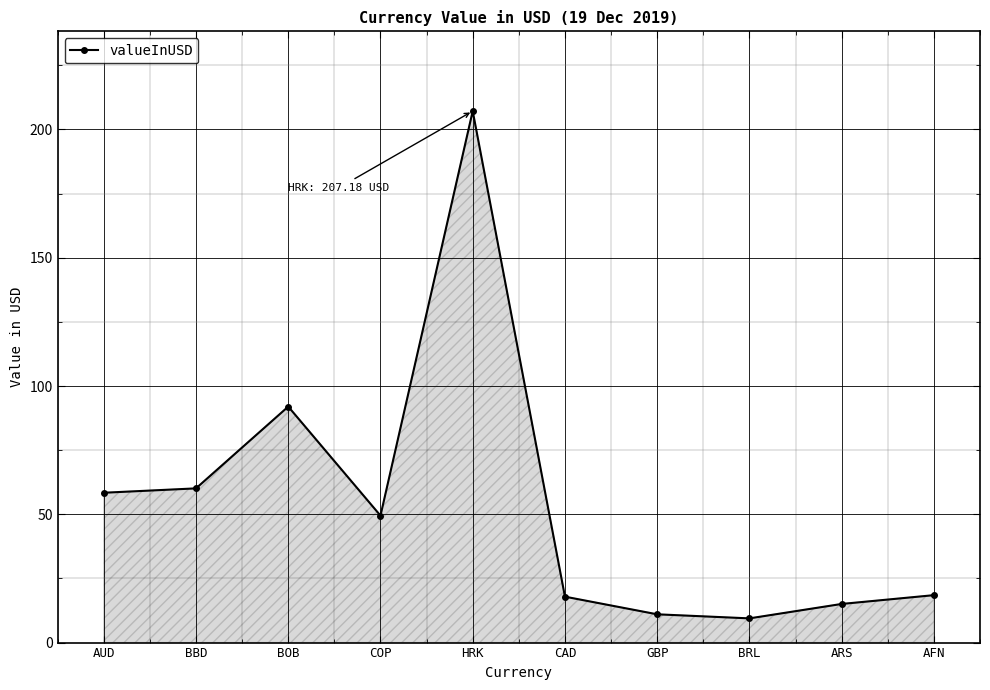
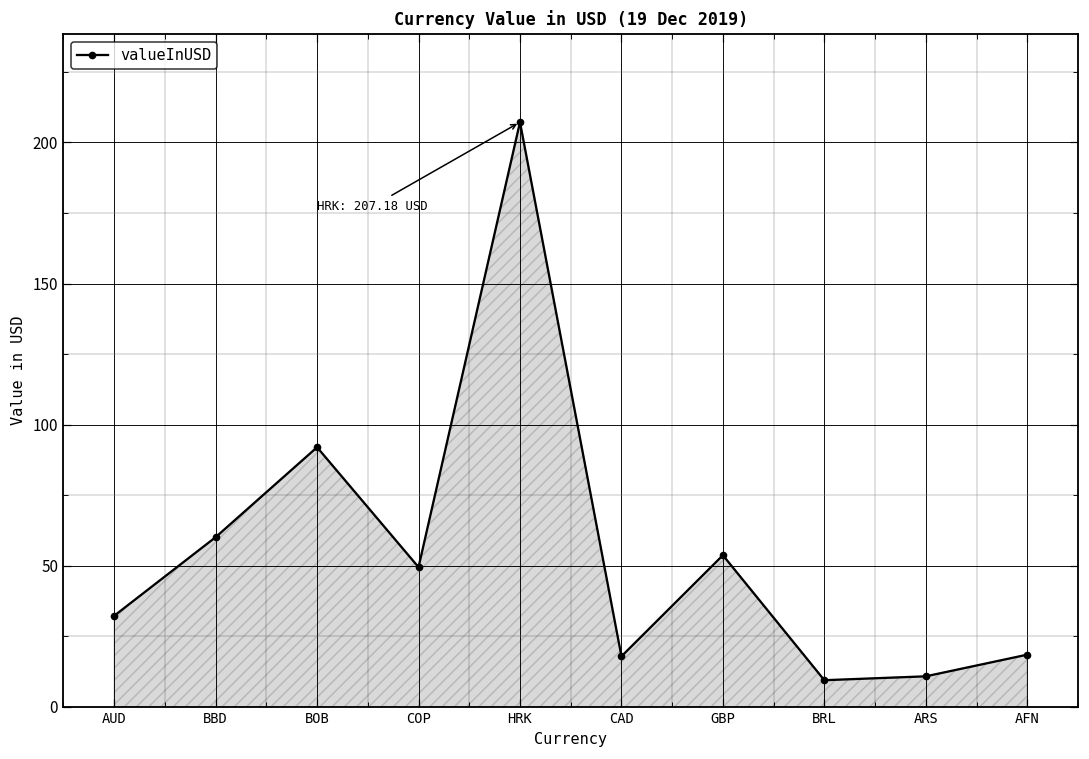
AUD: 58 -> 32
GBP: 11 -> 54
ARS: 15 -> 11
